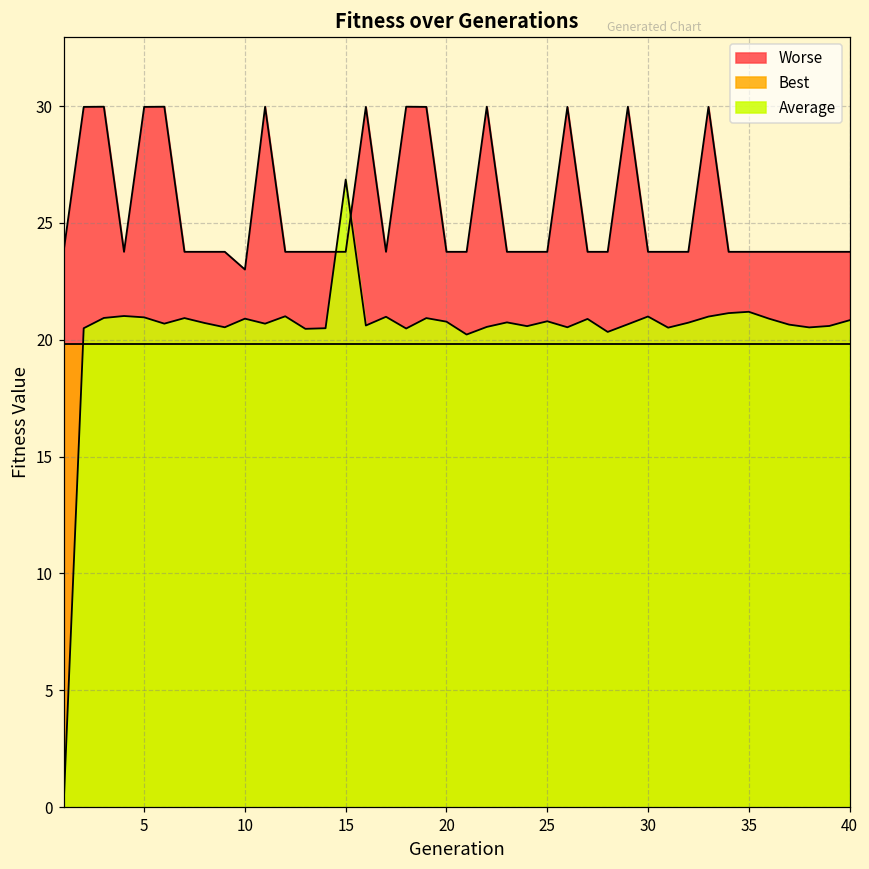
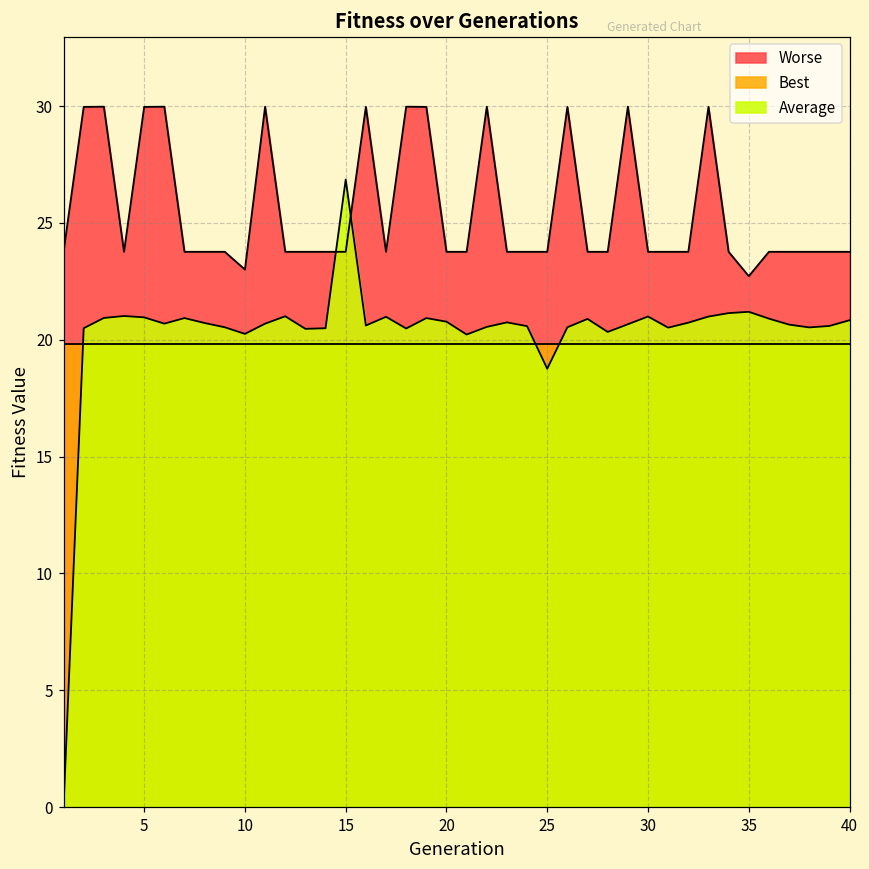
Average, 10: 20.9 -> 20.3
Average, 25: 20.8 -> 18.8
Worse, 35: 23.8 -> 22.7
